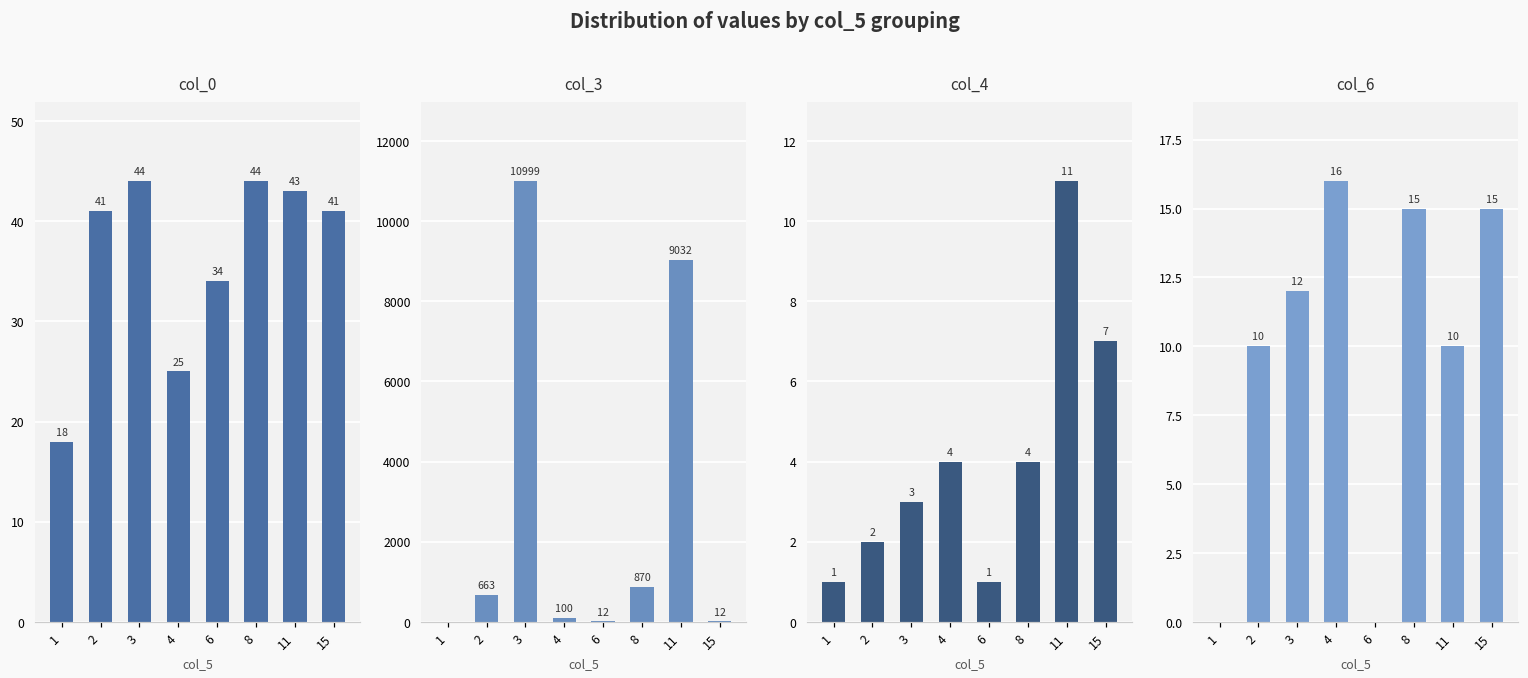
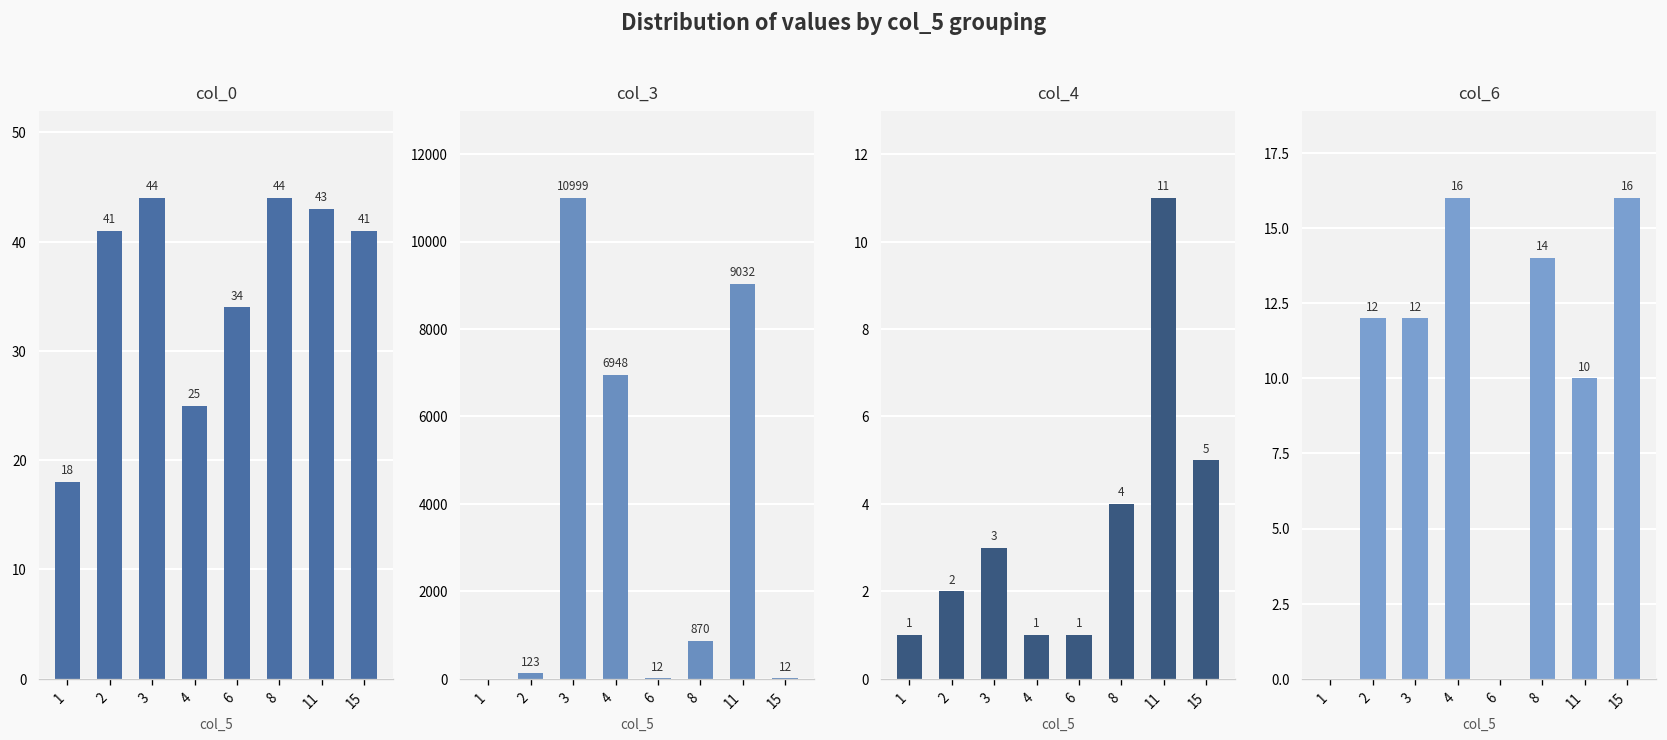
col_3, 2: 663 -> 123
col_3, 4: 100 -> 6948
col_4, 4: 4 -> 1
col_4, 15: 7 -> 5
col_6, 2: 10 -> 12
col_6, 8: 15 -> 14
col_6, 15: 15 -> 16
